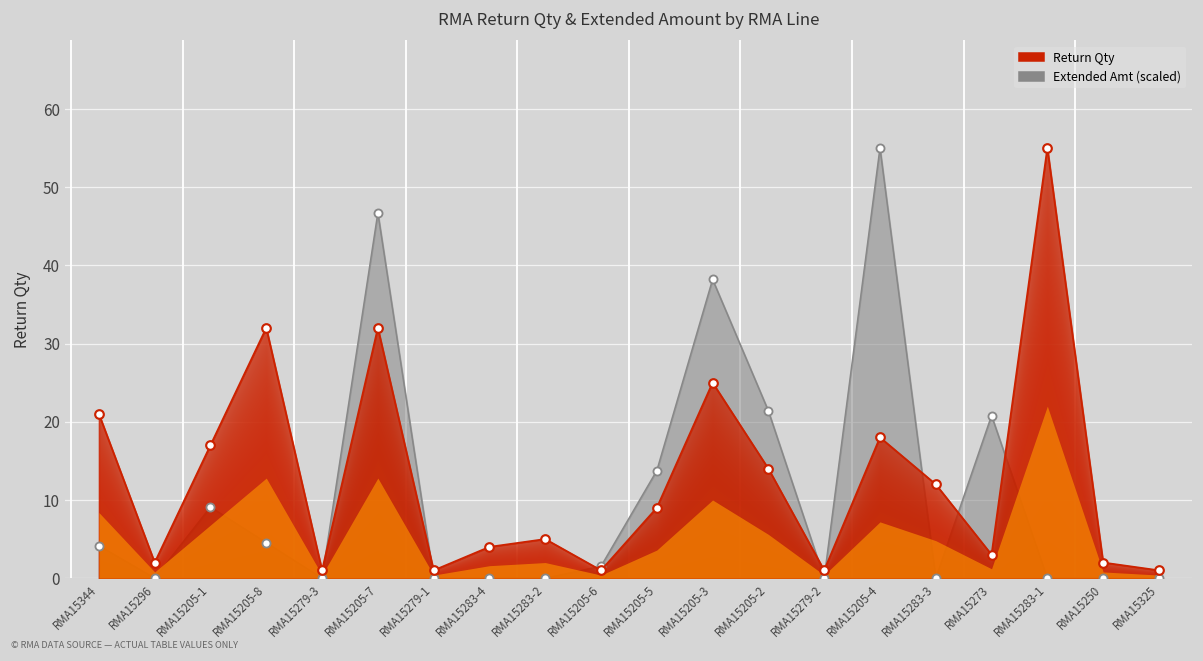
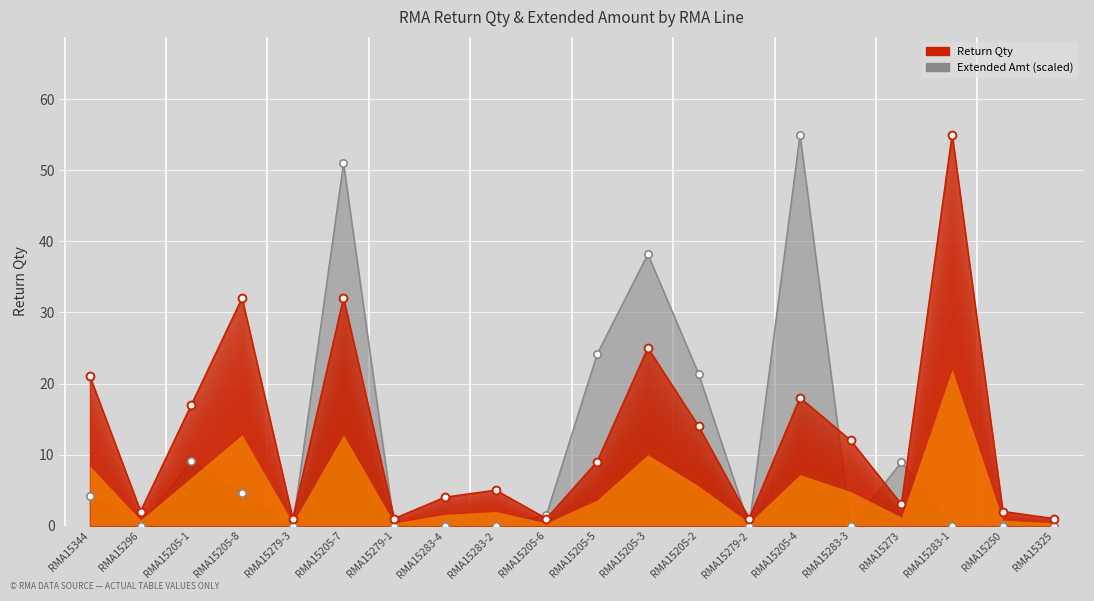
Extended Amt (scaled), RMA15205-7: 47 -> 51
Extended Amt (scaled), RMA15205-5: 14 -> 24
Extended Amt (scaled), RMA15273: 21 -> 9
